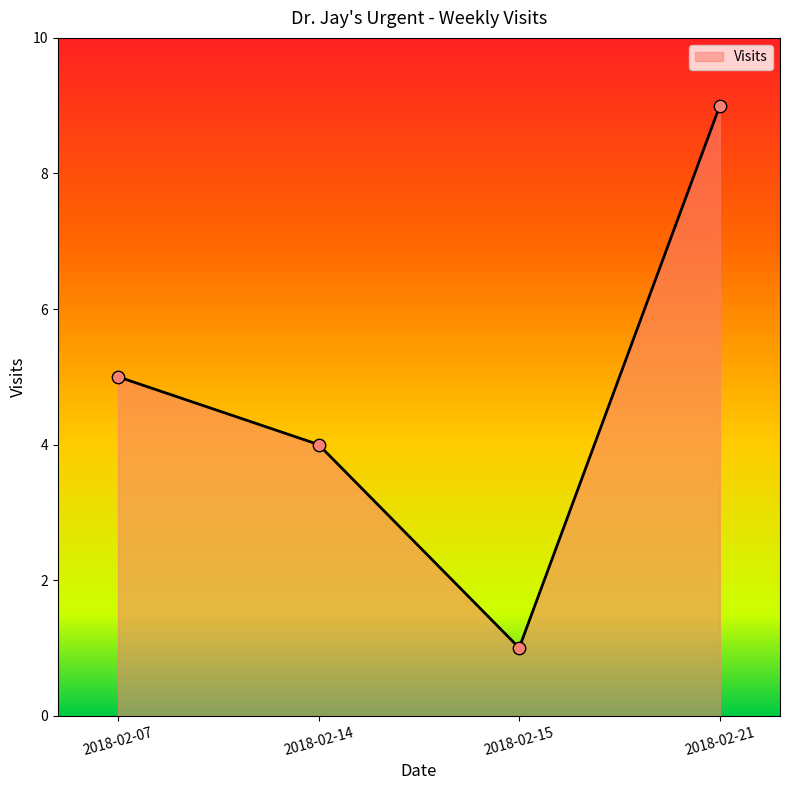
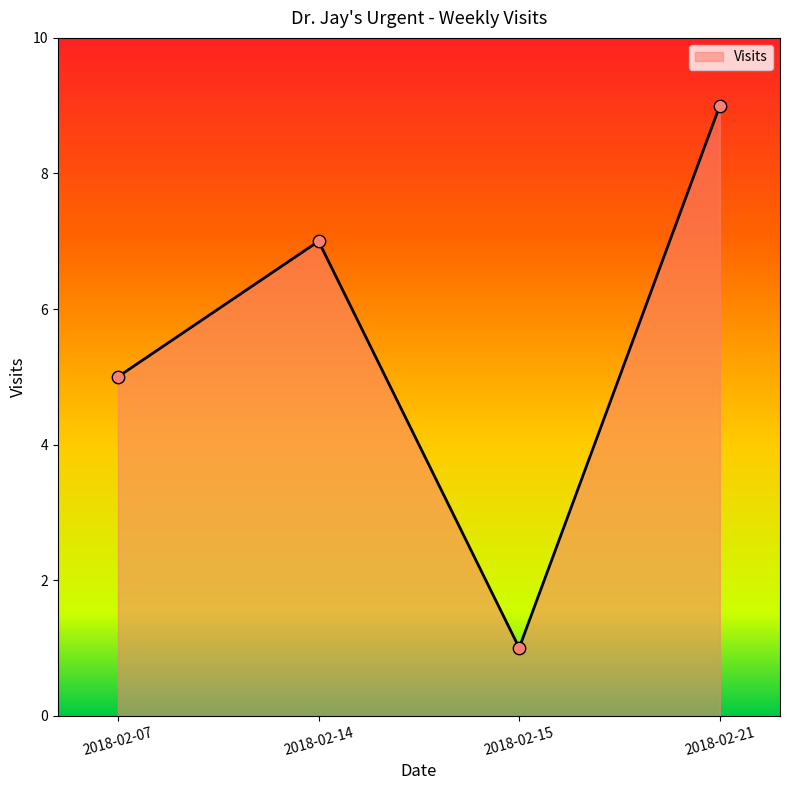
2018-02-14: 4 -> 7
